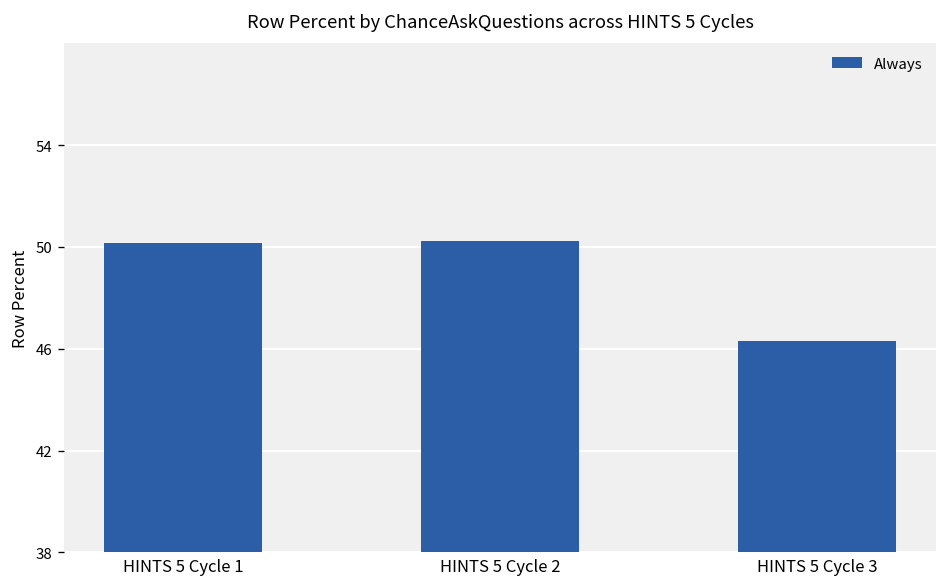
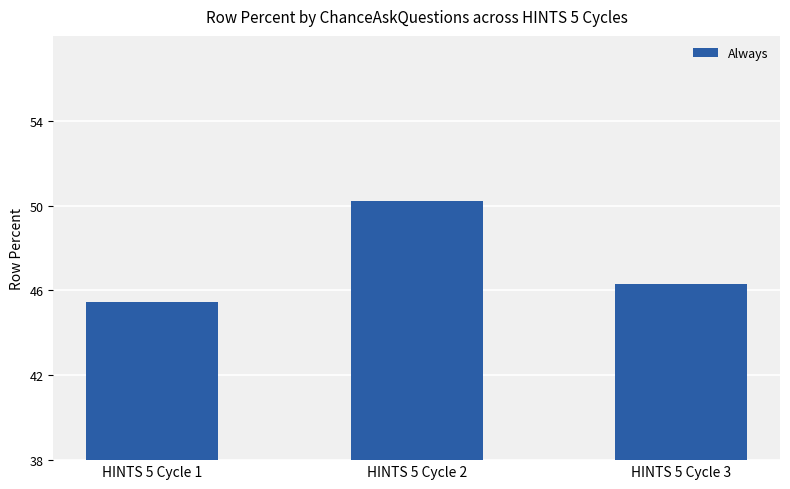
HINTS 5 Cycle 1: 50.1 -> 45.4
